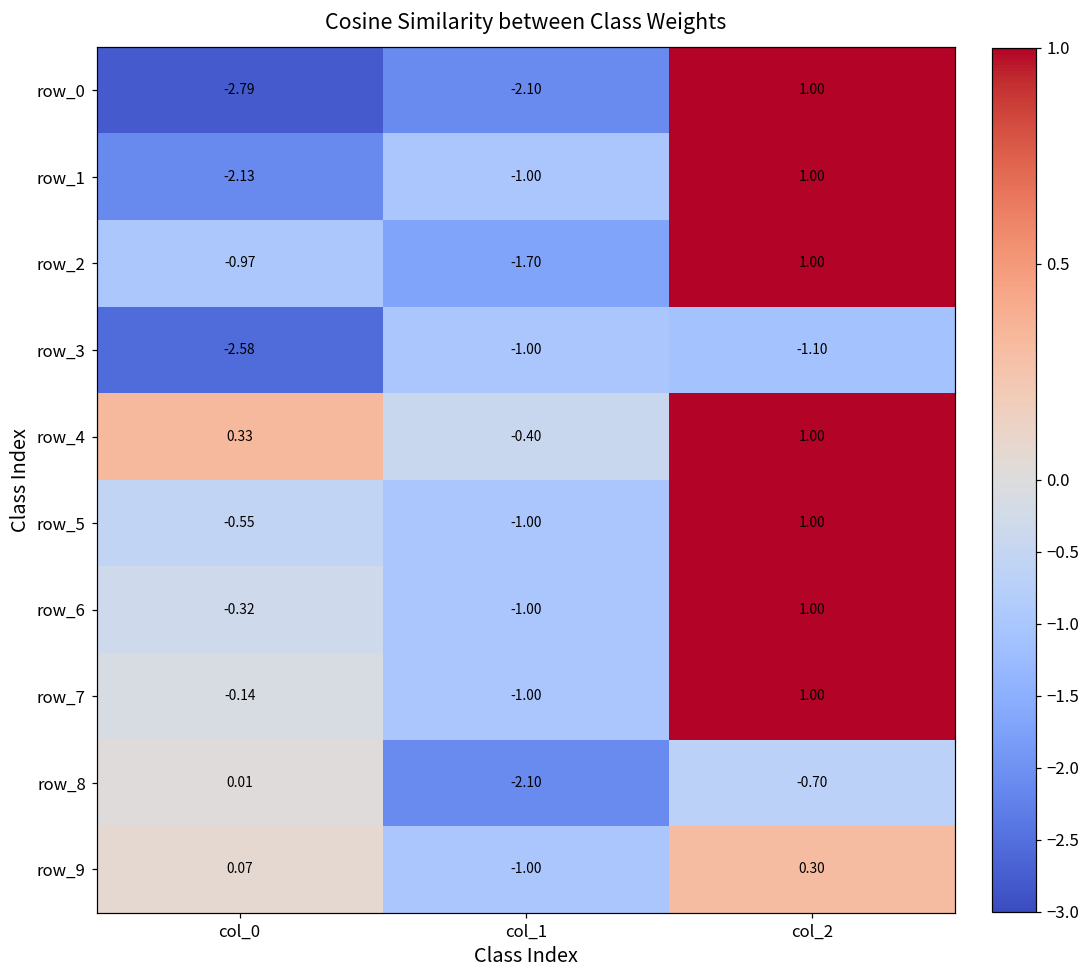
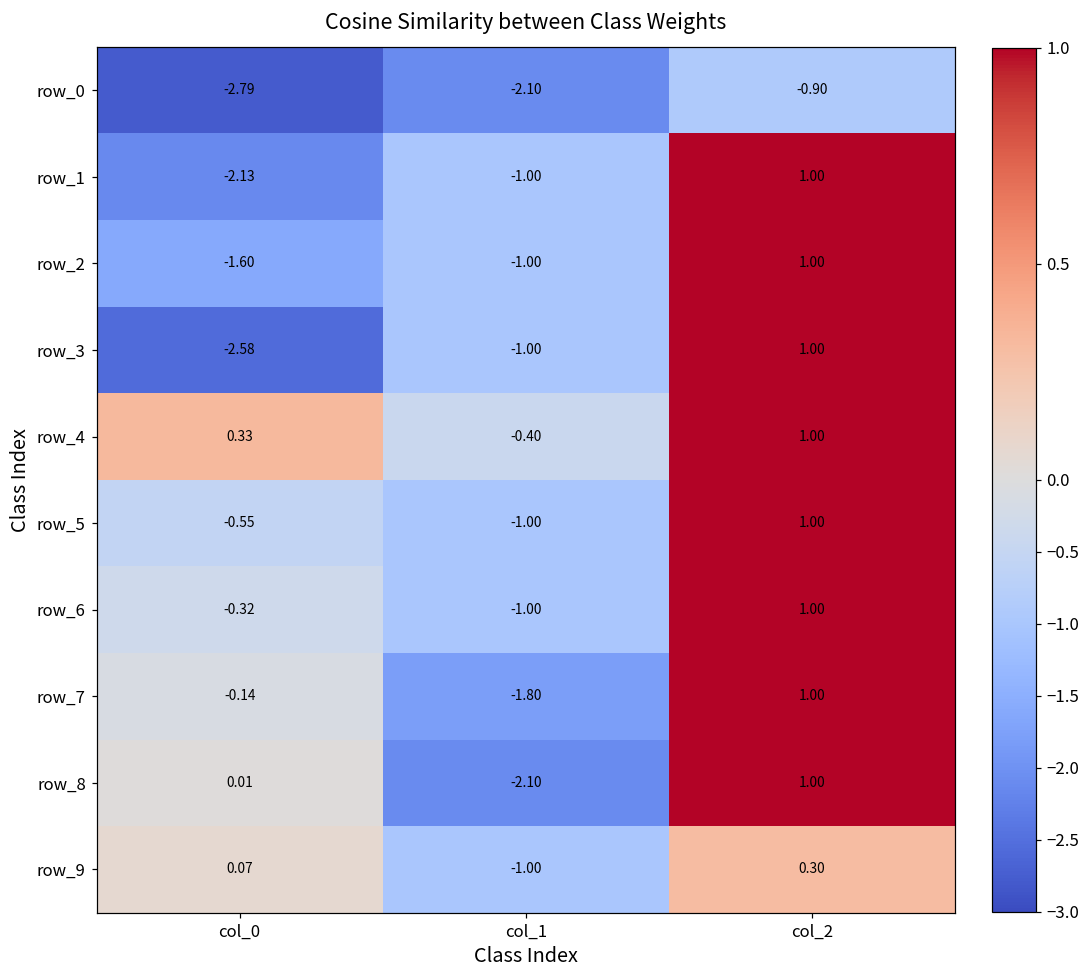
row_0, col_2: 1.00 -> -0.90
row_2, col_0: -0.97 -> -1.60
row_2, col_1: -1.70 -> -1.00
row_3, col_2: -1.10 -> 1.00
row_7, col_1: -1.00 -> -1.80
row_8, col_2: -0.70 -> 1.00
